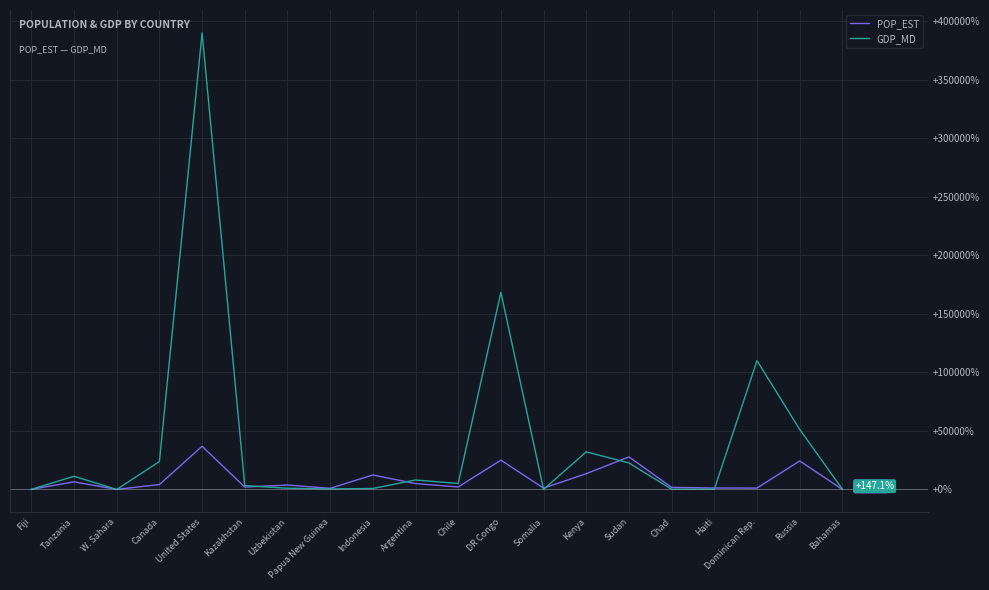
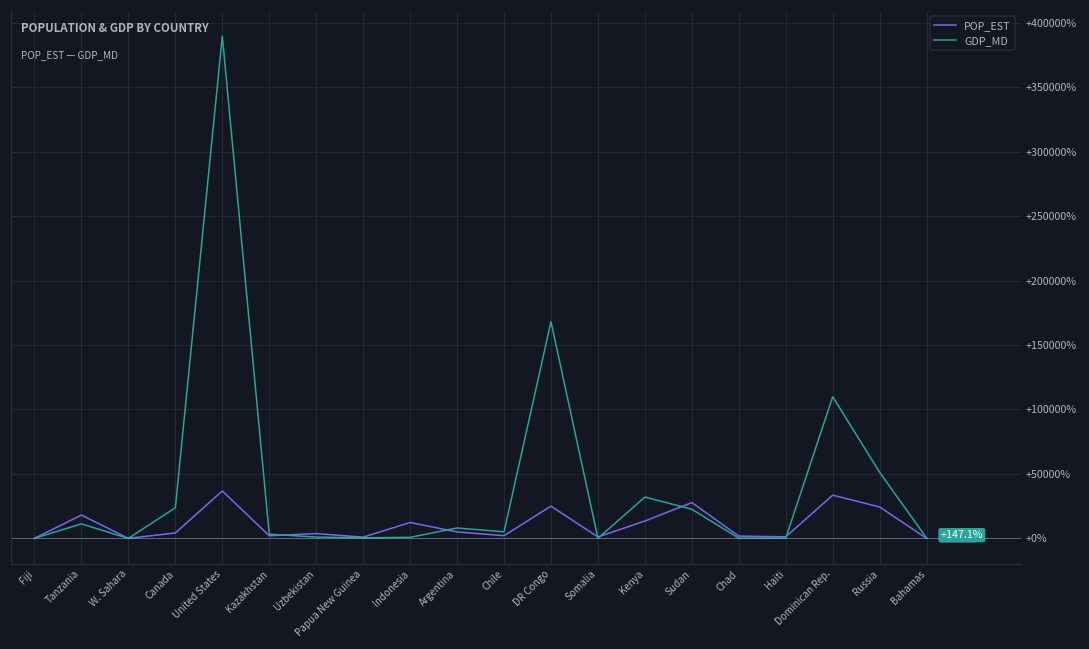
POP_EST, Tanzania: +6000% -> +18000%
POP_EST, Dominican Rep.: +1000% -> +33000%
